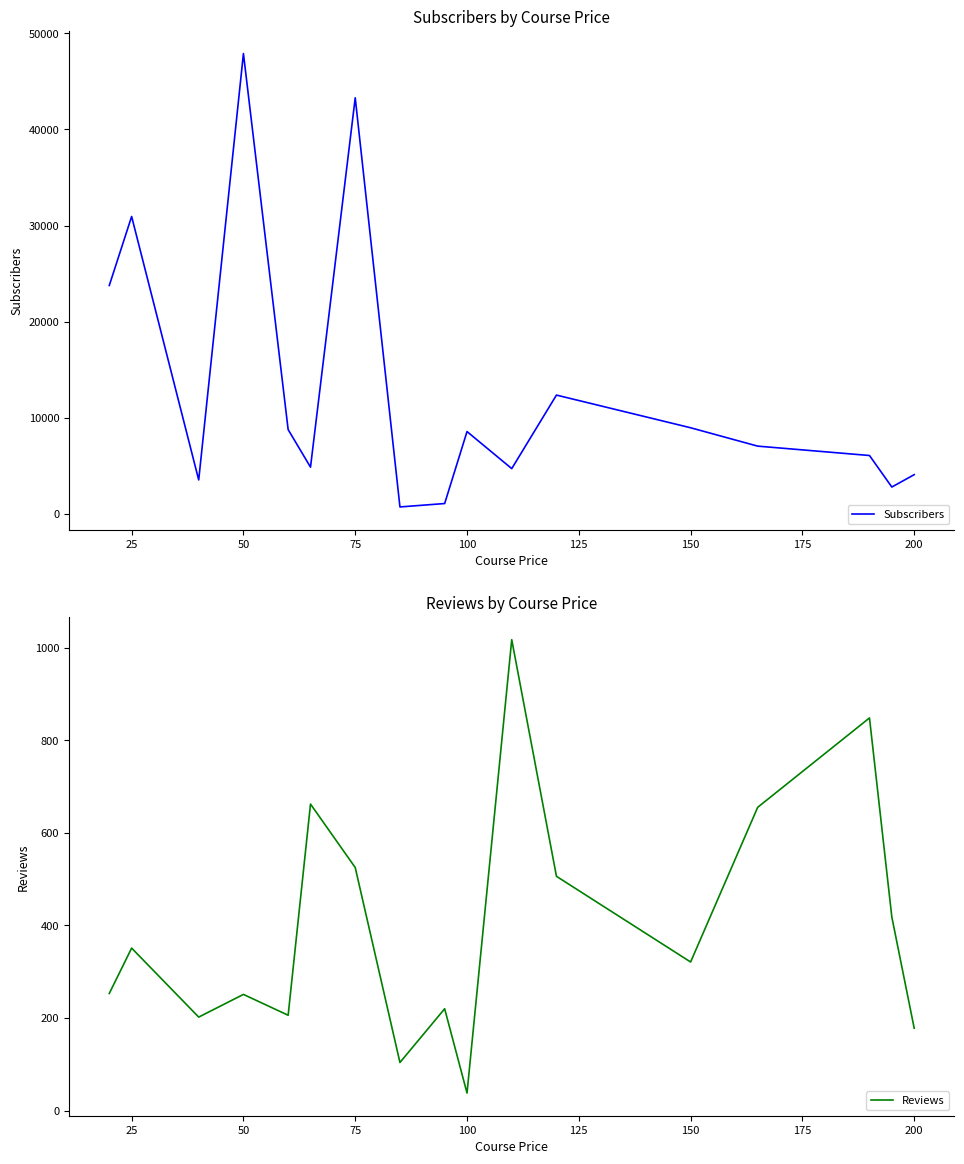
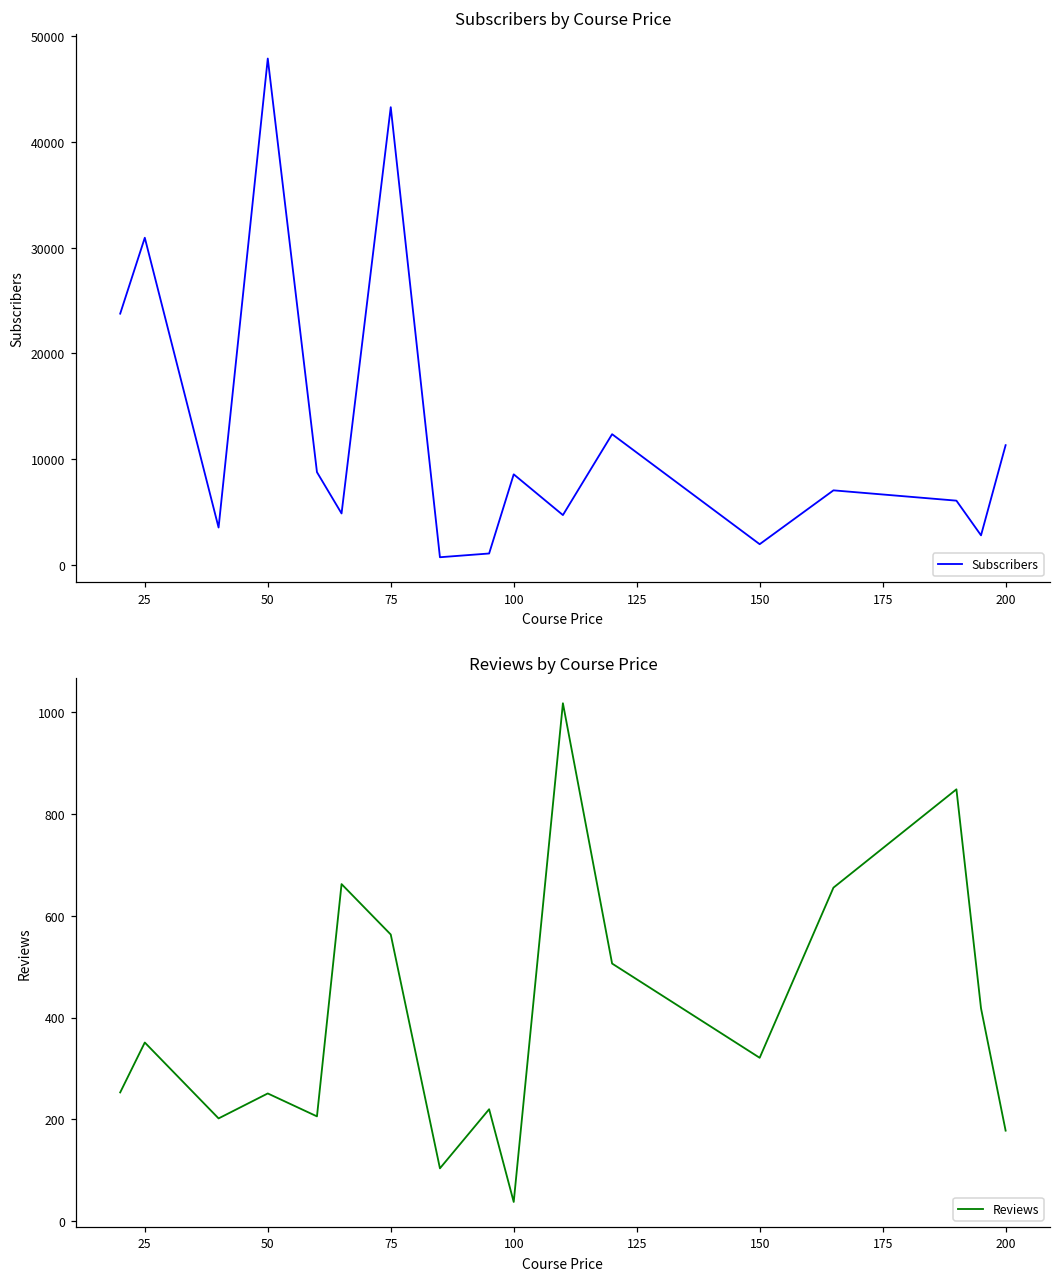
Subscribers by Course Price, 150: 9000 -> 2000
Subscribers by Course Price, 200: 4000 -> 11000
Reviews by Course Price, 75: 530 -> 560
